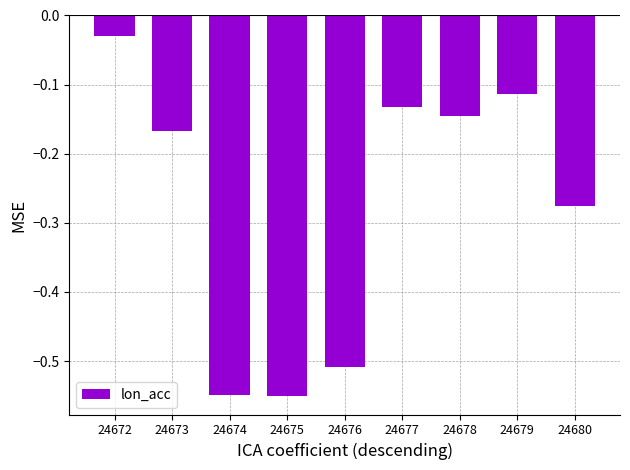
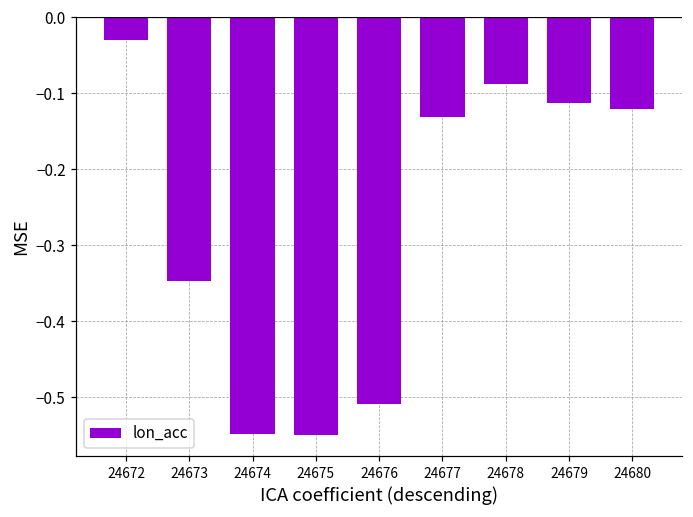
24673: -0.17 -> -0.35
24678: -0.15 -> -0.09
24680: -0.28 -> -0.12
